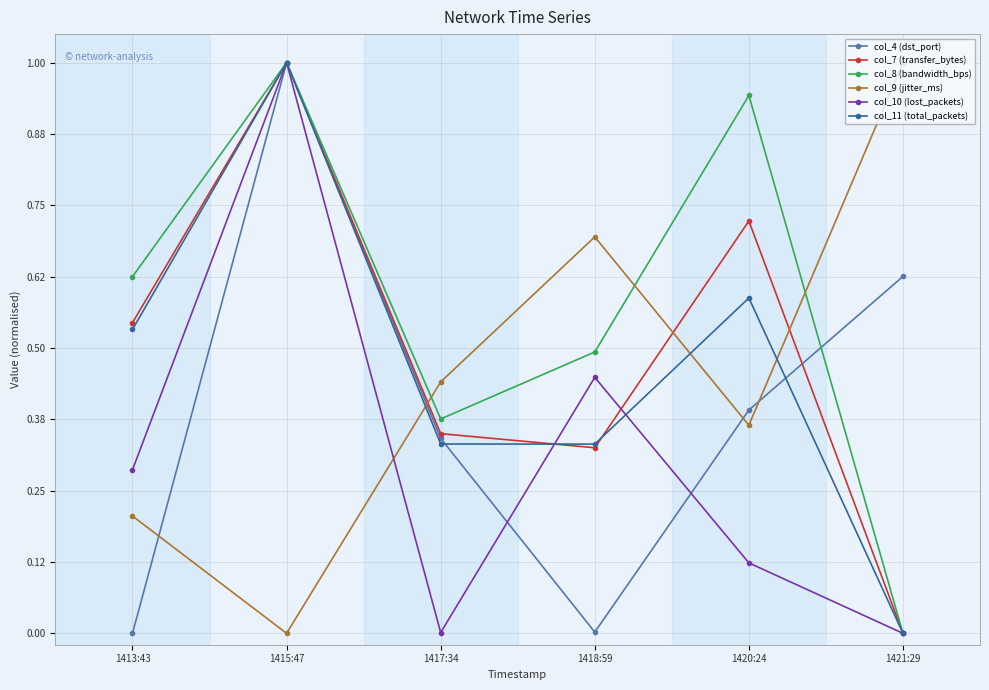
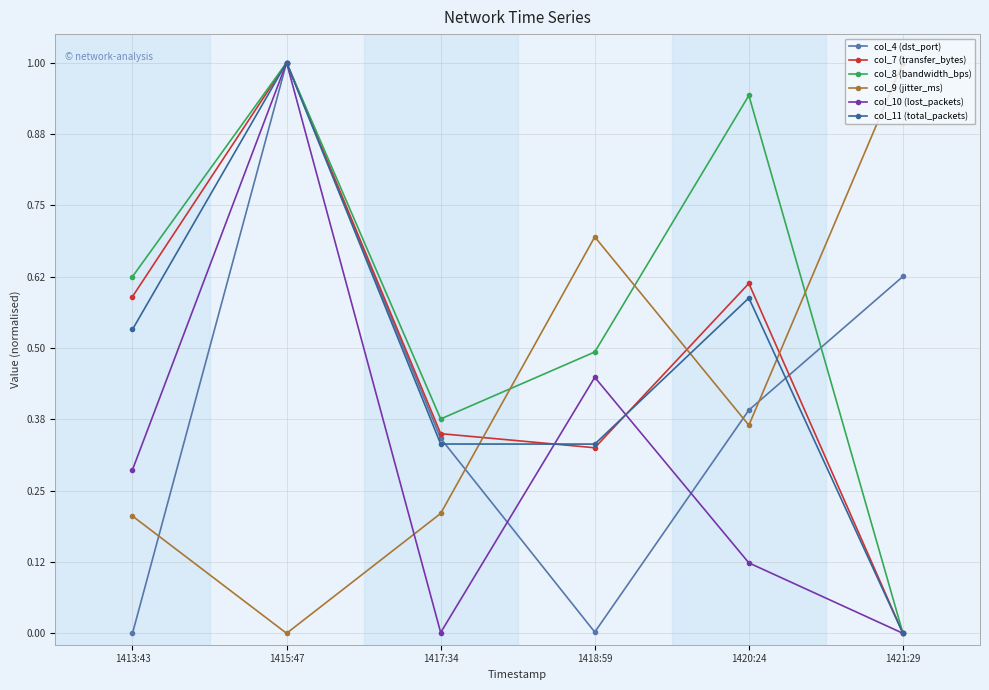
col_7 (transfer_bytes), 1413:43: 0.54 -> 0.59
col_9 (jitter_ms), 1417:34: 0.44 -> 0.21
col_7 (transfer_bytes), 1420:24: 0.72 -> 0.61
